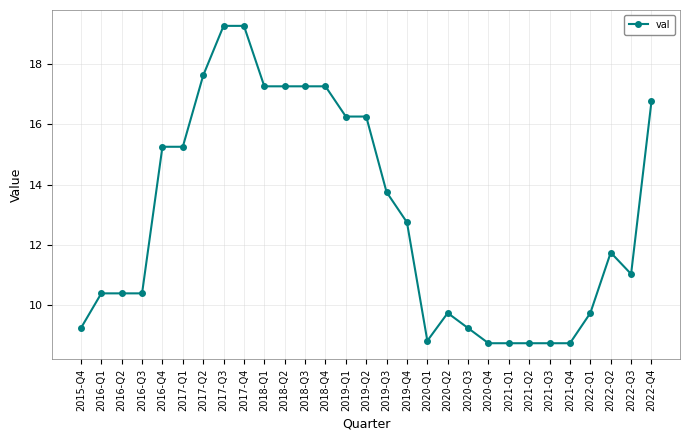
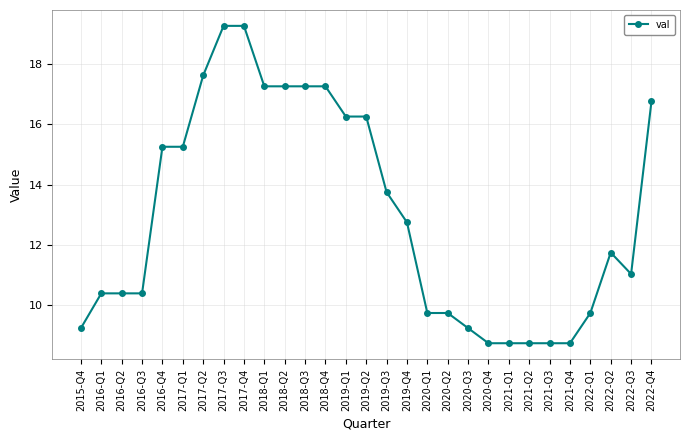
2020-Q1: 8.8 -> 9.8
